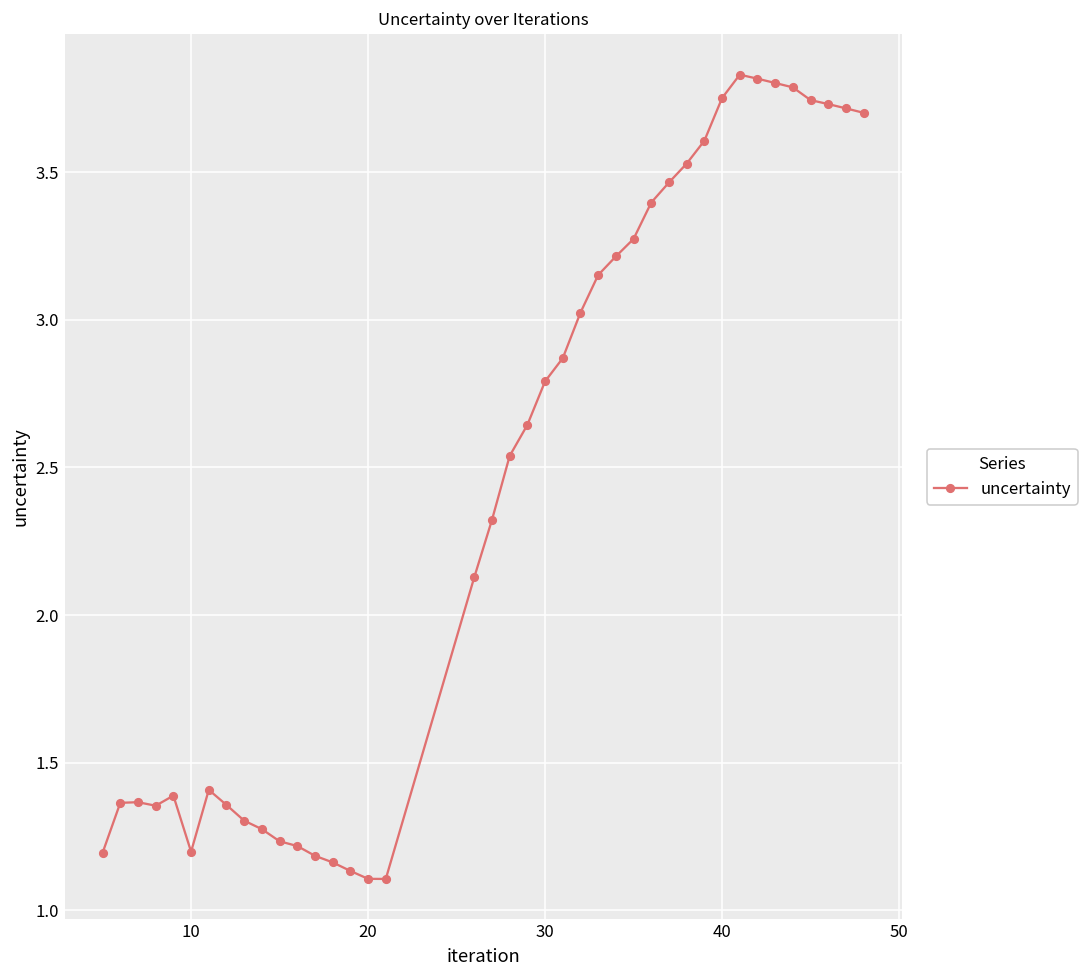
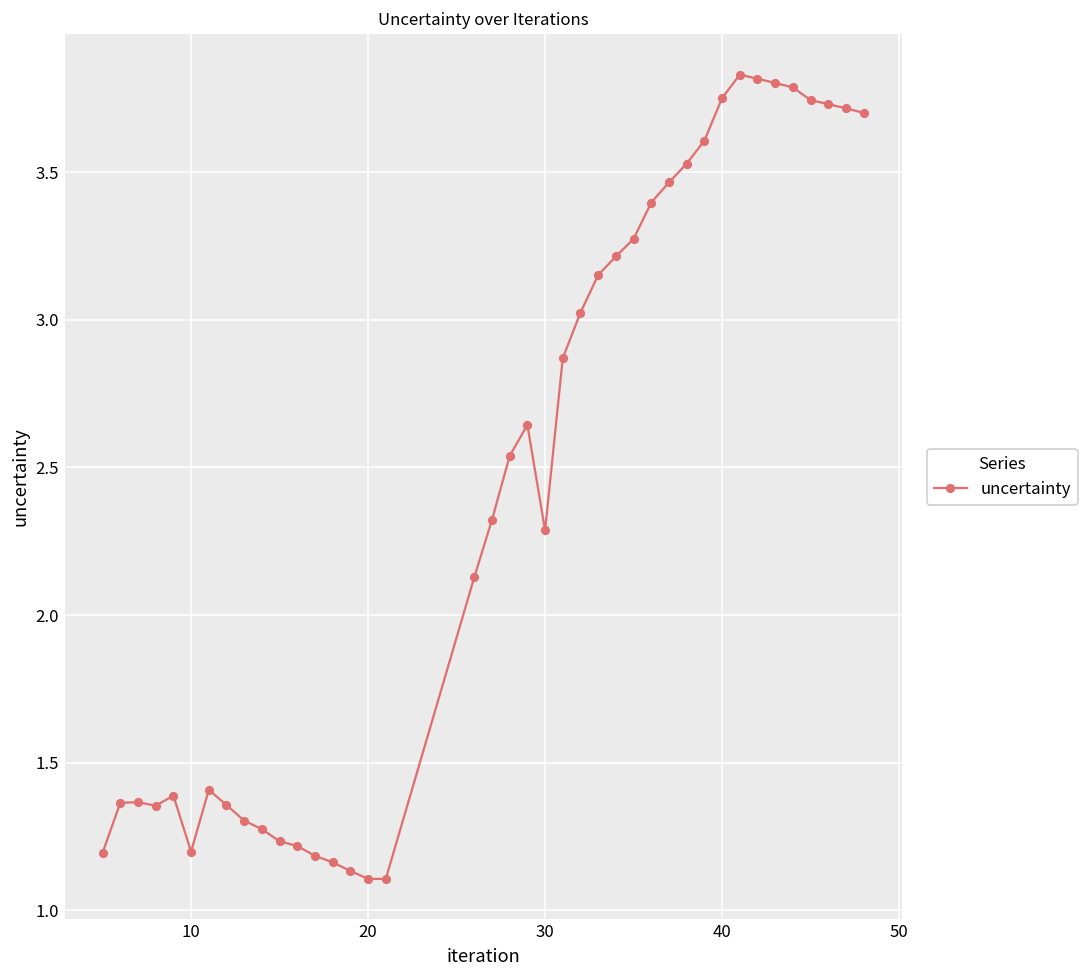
30: 2.79 -> 2.29
